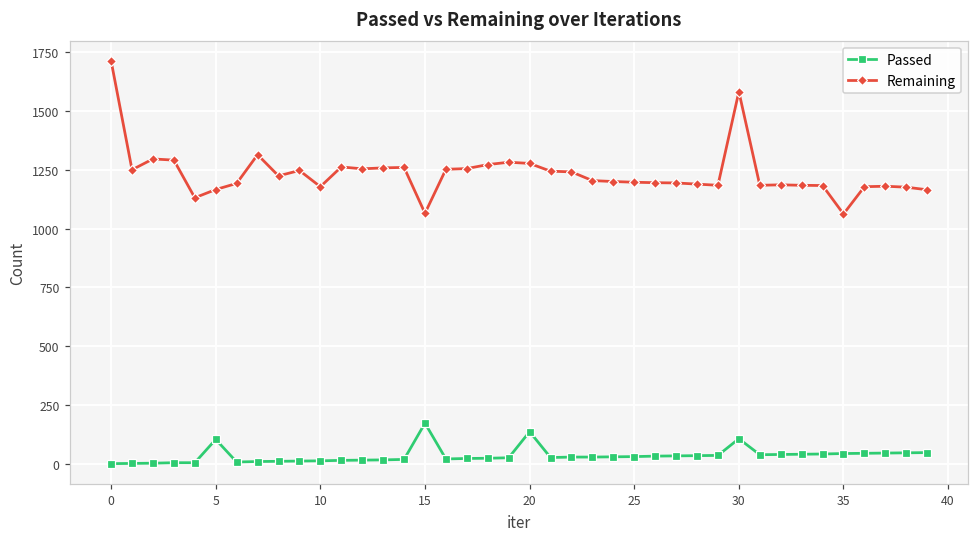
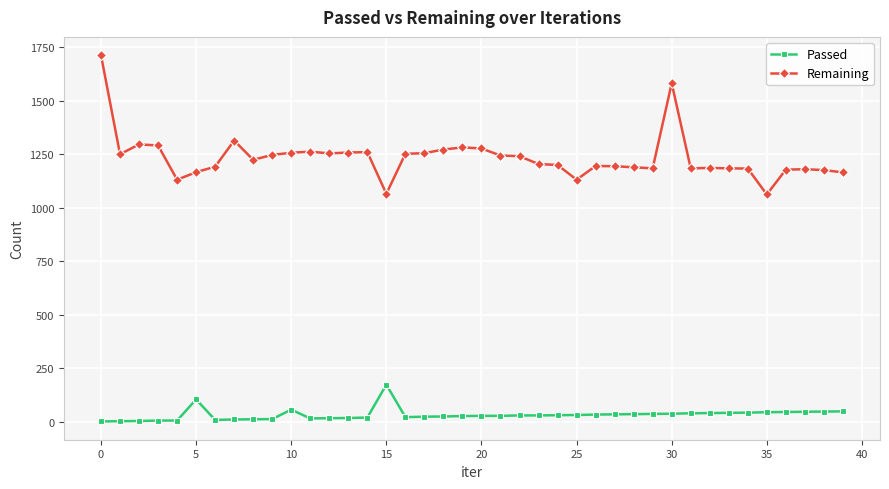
Passed, 10: 10 -> 60
Remaining, 10: 1180 -> 1260
Passed, 20: 140 -> 30
Remaining, 25: 1200 -> 1130
Passed, 30: 110 -> 40
